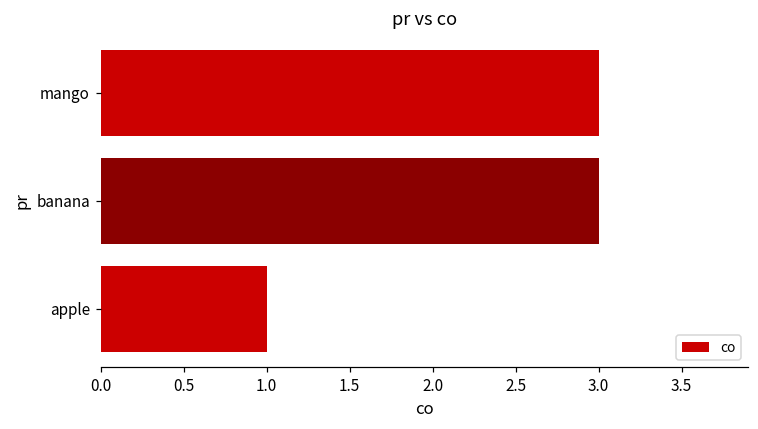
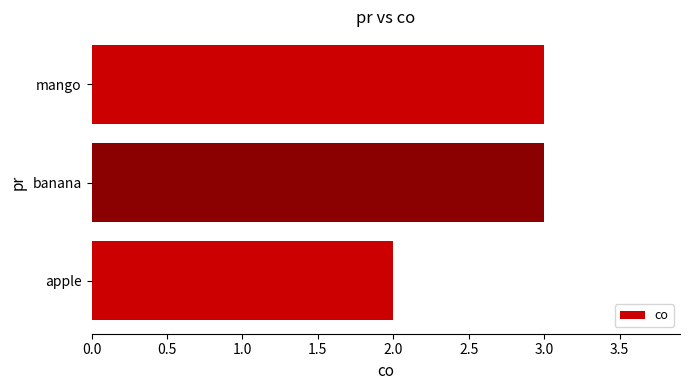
apple: 1 -> 2
